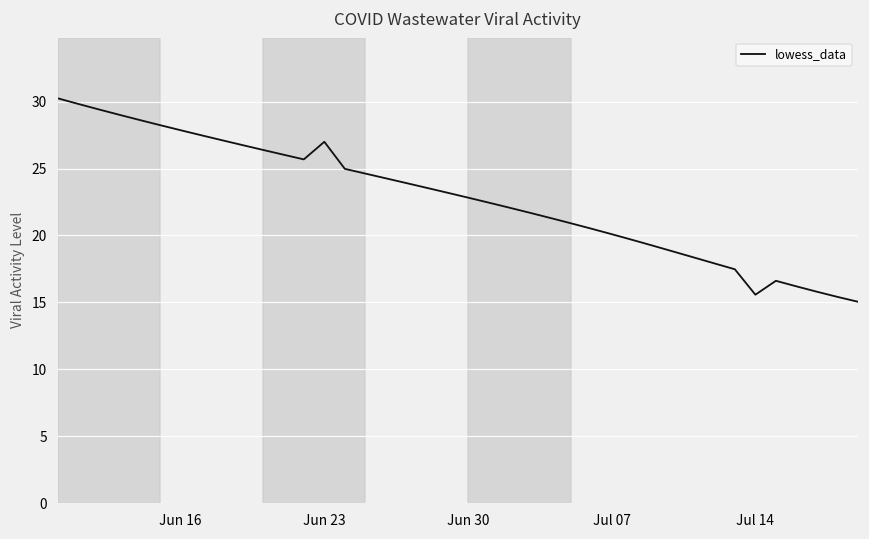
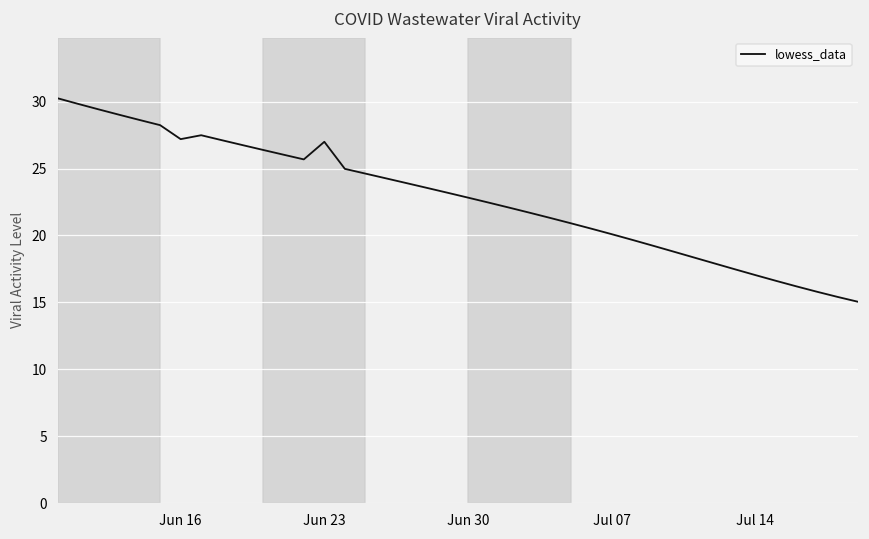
Jun 16: 27.9 -> 27.2
Jul 14: 15.6 -> 17.0
